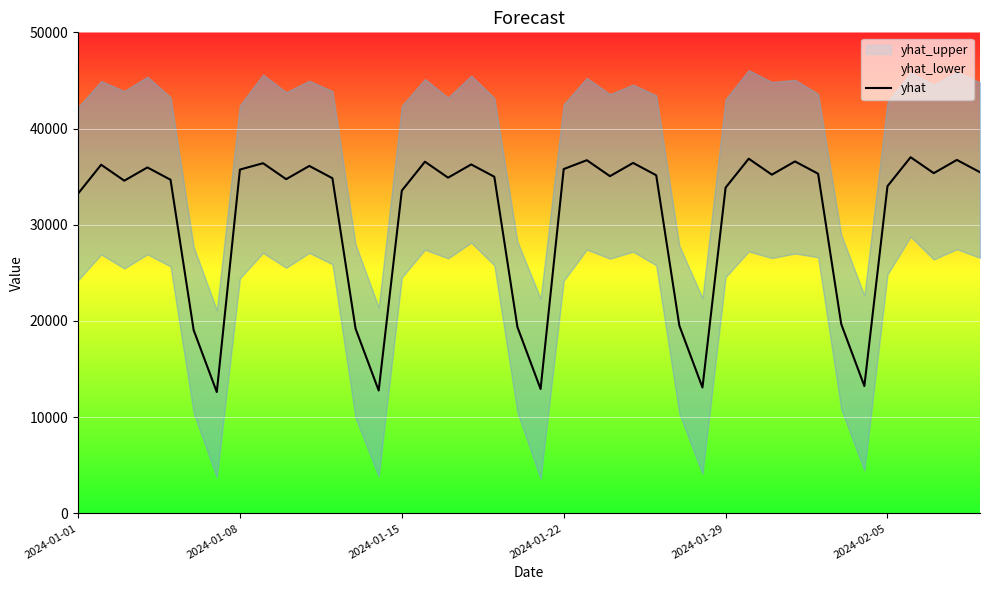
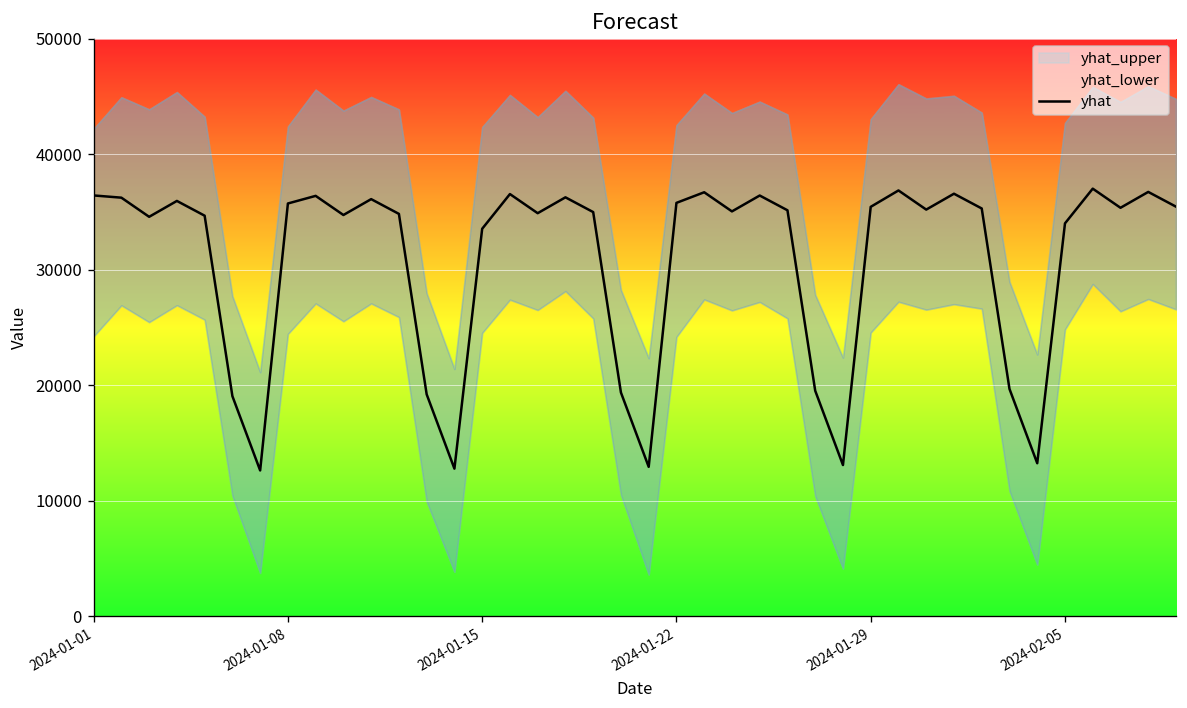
yhat, 2024-01-01: 33000 -> 36000
yhat, 2024-01-29: 34000 -> 35000
